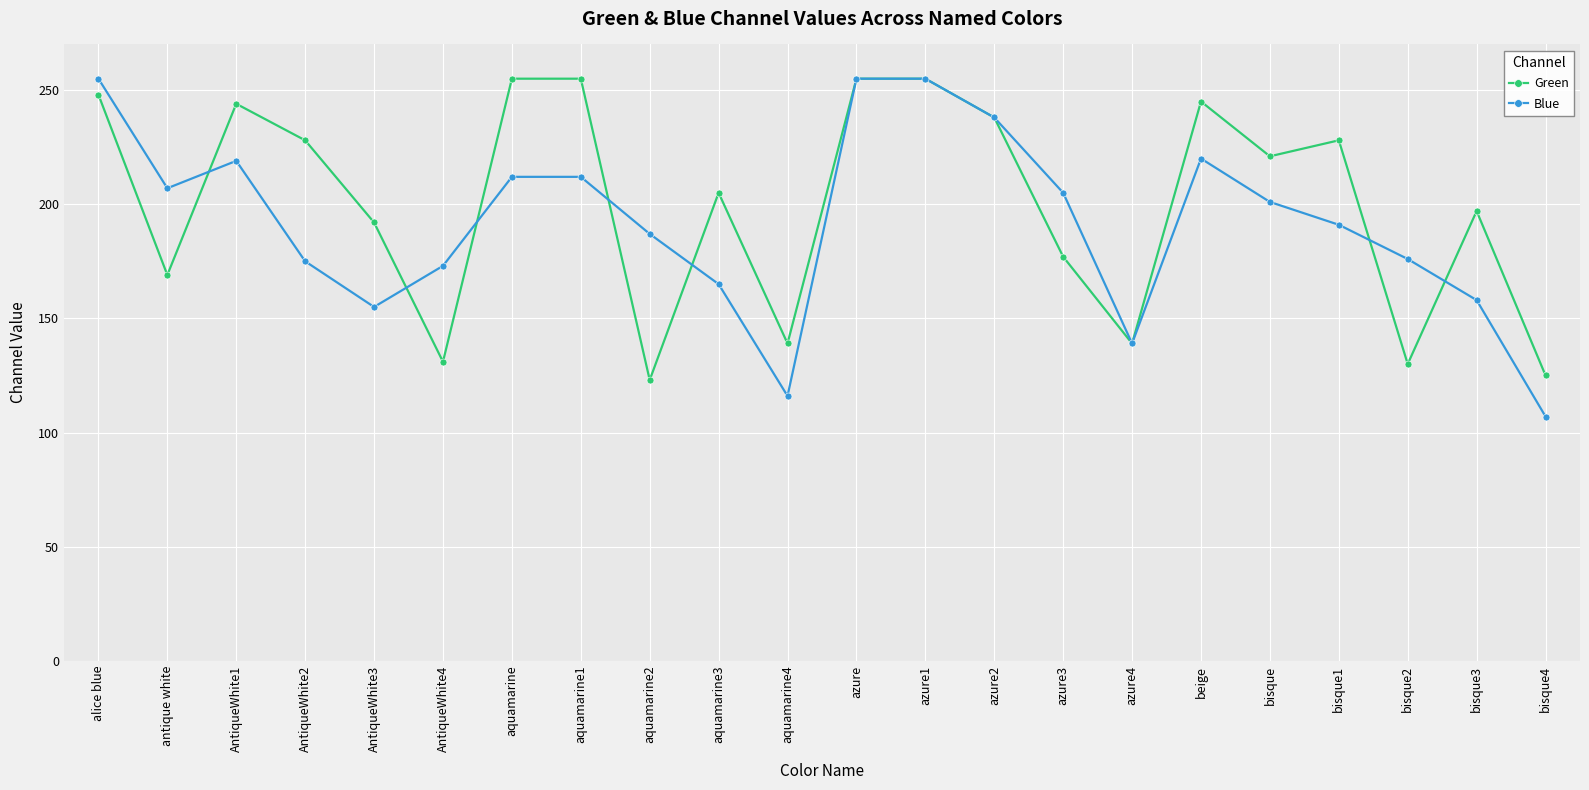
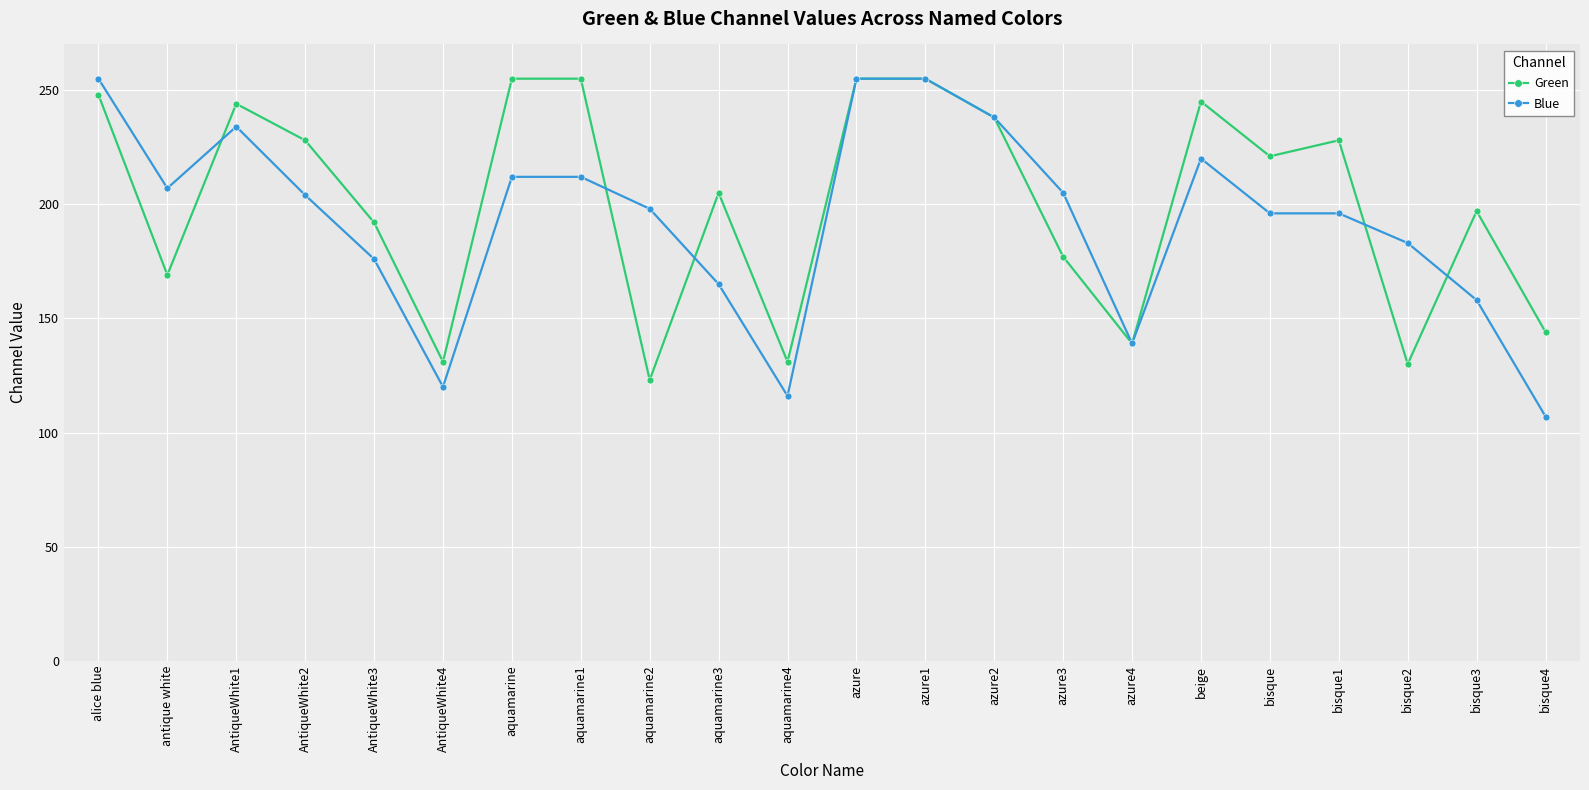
Blue, AntiqueWhite1: 219 -> 234
Blue, AntiqueWhite2: 175 -> 204
Blue, AntiqueWhite3: 155 -> 176
Blue, AntiqueWhite4: 173 -> 120
Blue, aquamarine2: 187 -> 198
Green, aquamarine4: 139 -> 131
Blue, bisque: 201 -> 196
Blue, bisque1: 191 -> 196
Blue, bisque2: 176 -> 183
Green, bisque4: 125 -> 144
